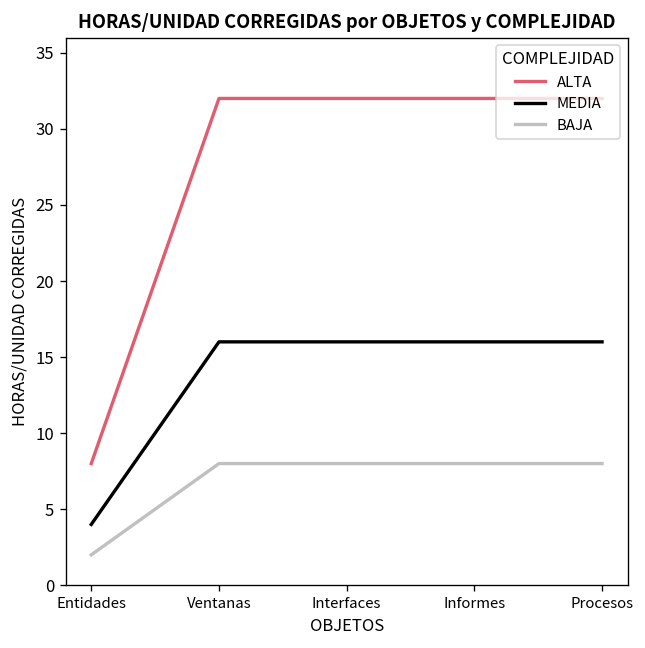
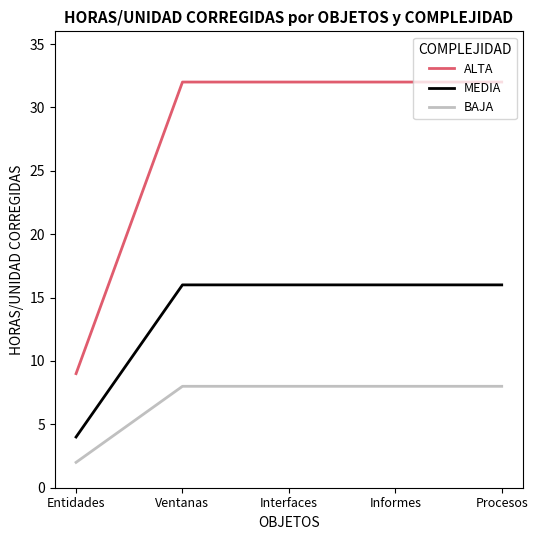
ALTA, Entidades: 8 -> 9
